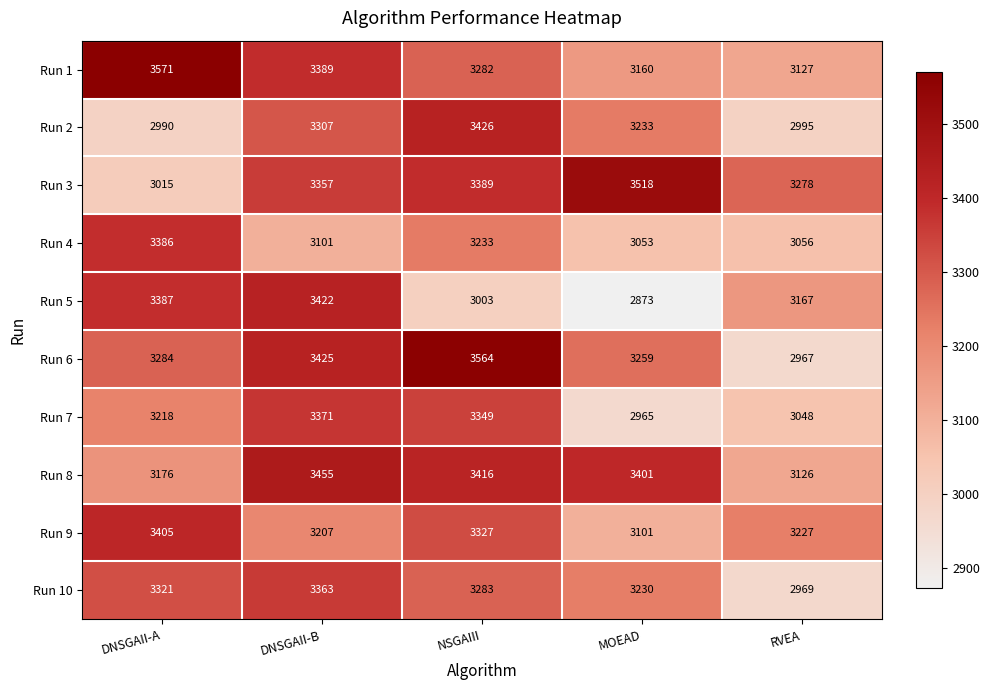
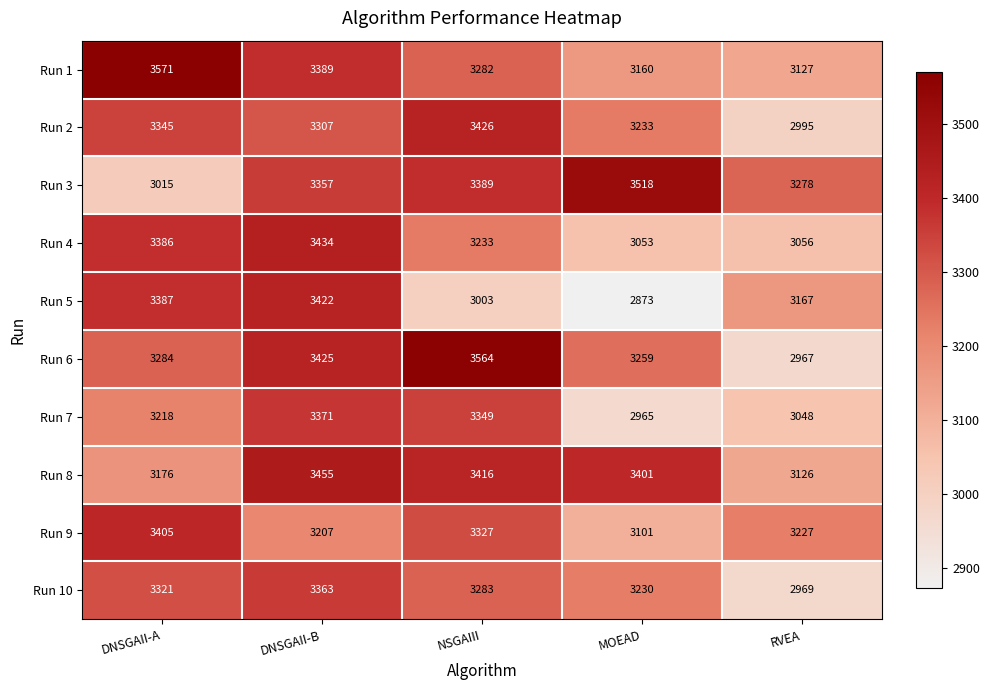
Run 2, DNSGAII-A: 2990 -> 3345
Run 4, DNSGAII-B: 3101 -> 3434
